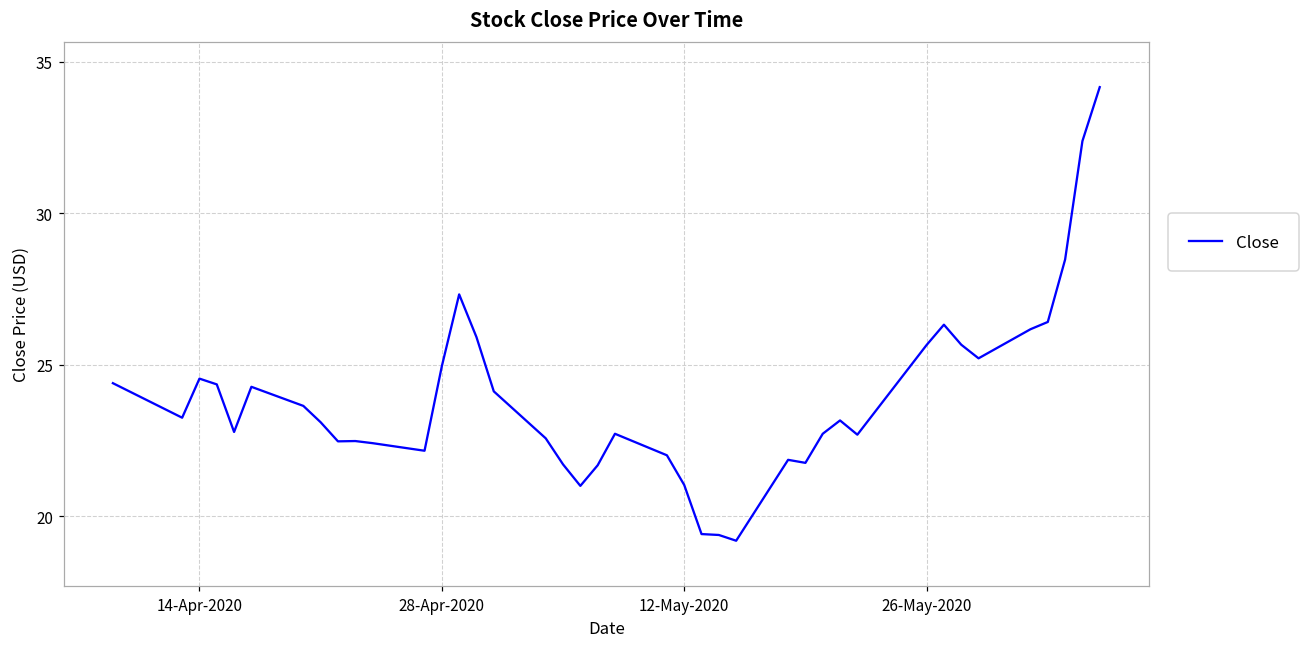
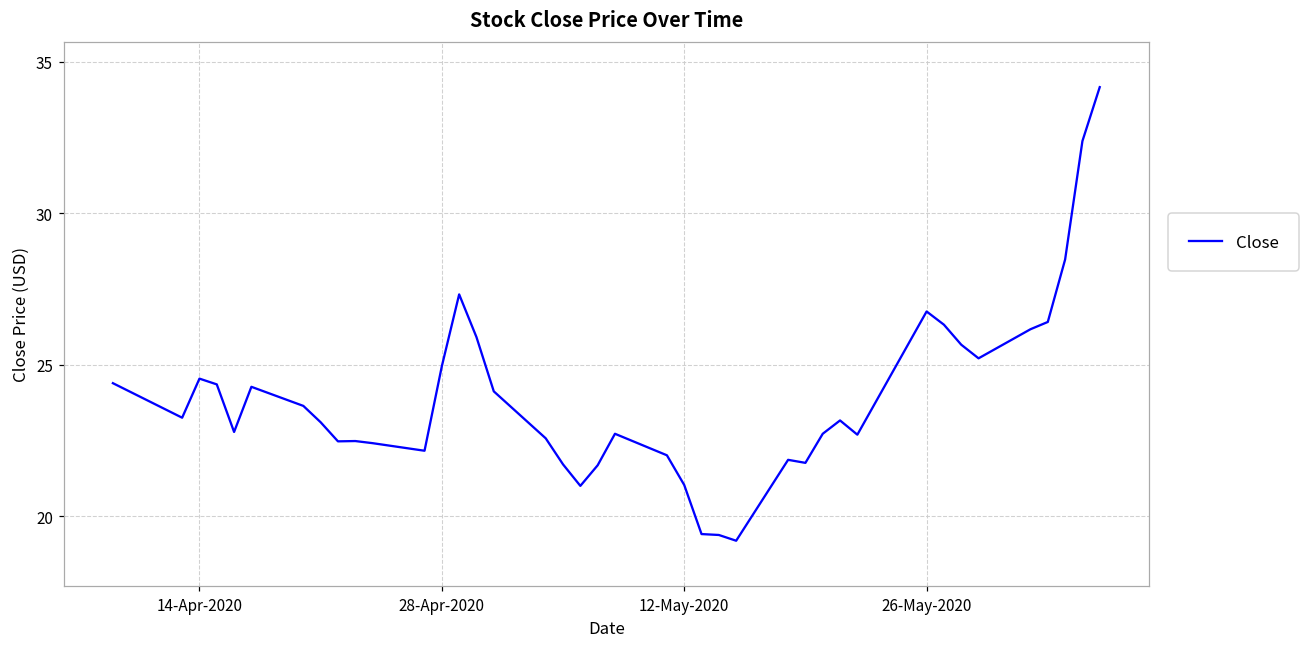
26-May-2020: 25.6 -> 26.8
